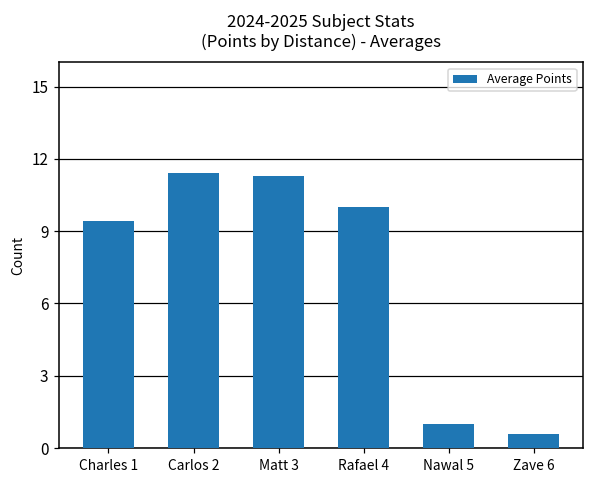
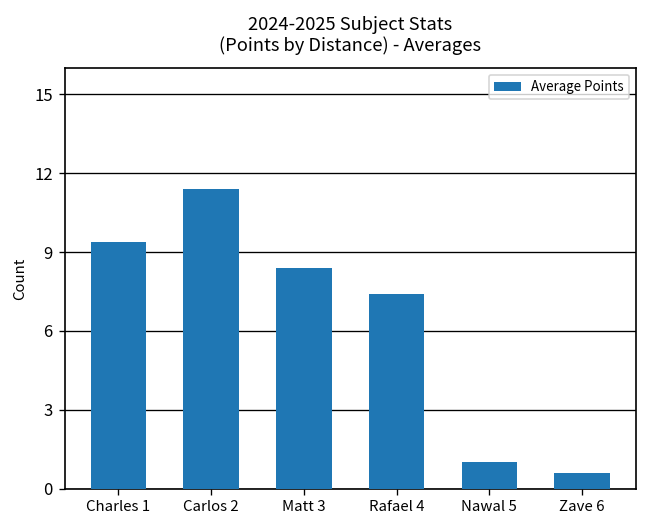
Matt 3: 11.3 -> 8.4
Rafael 4: 10.0 -> 7.4
